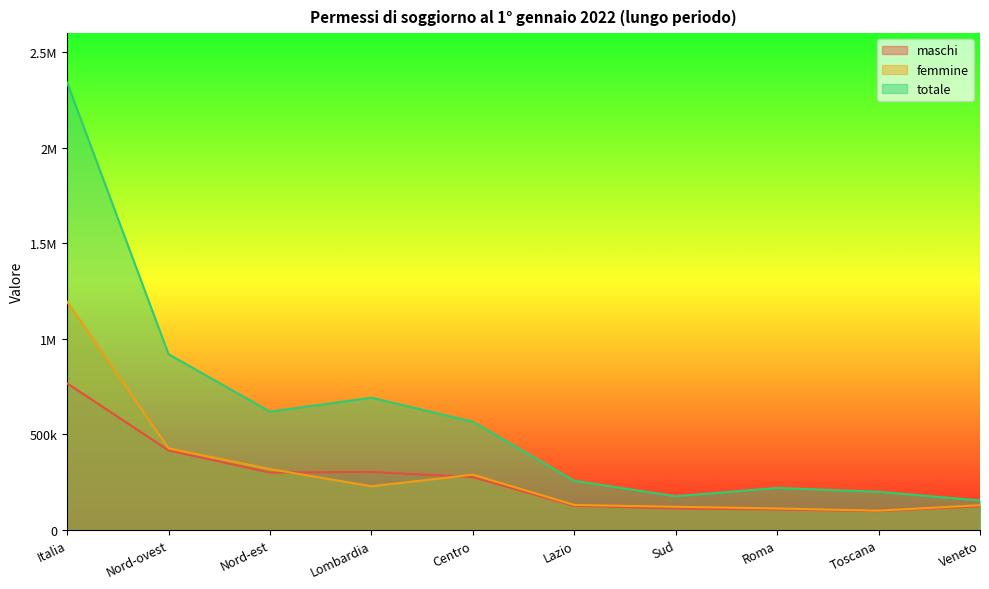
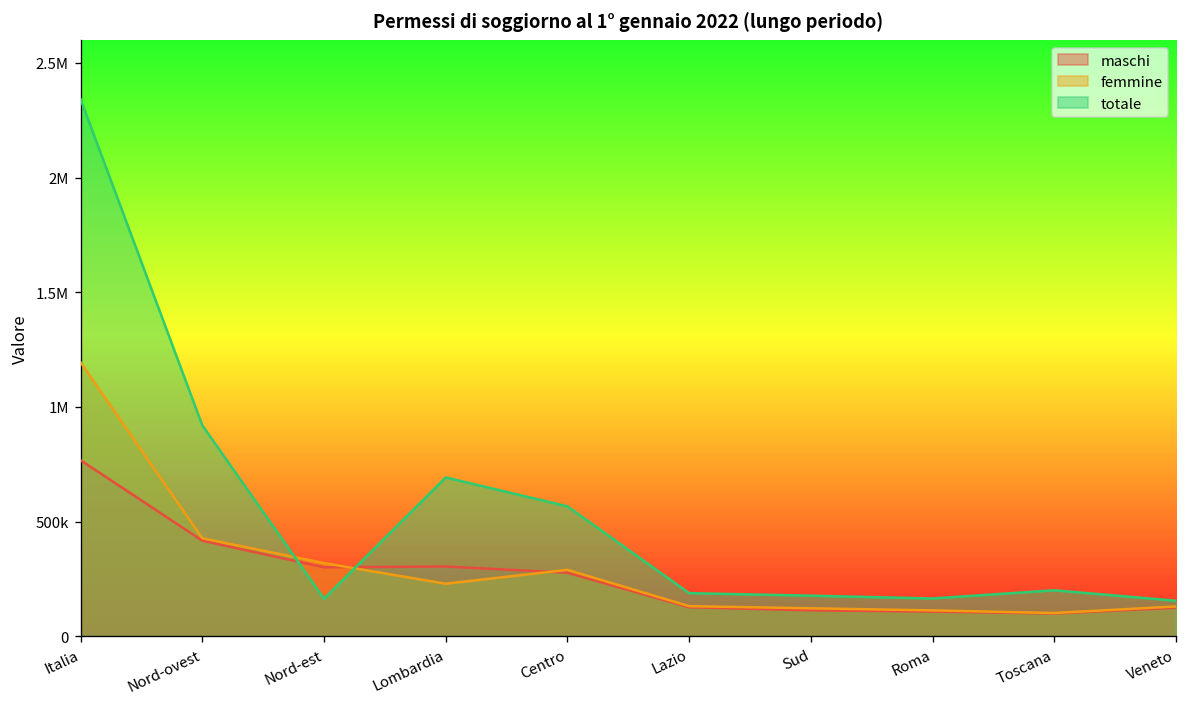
totale, Nord-est: 620000 -> 160000
totale, Lazio: 260000 -> 190000
totale, Roma: 220000 -> 160000
